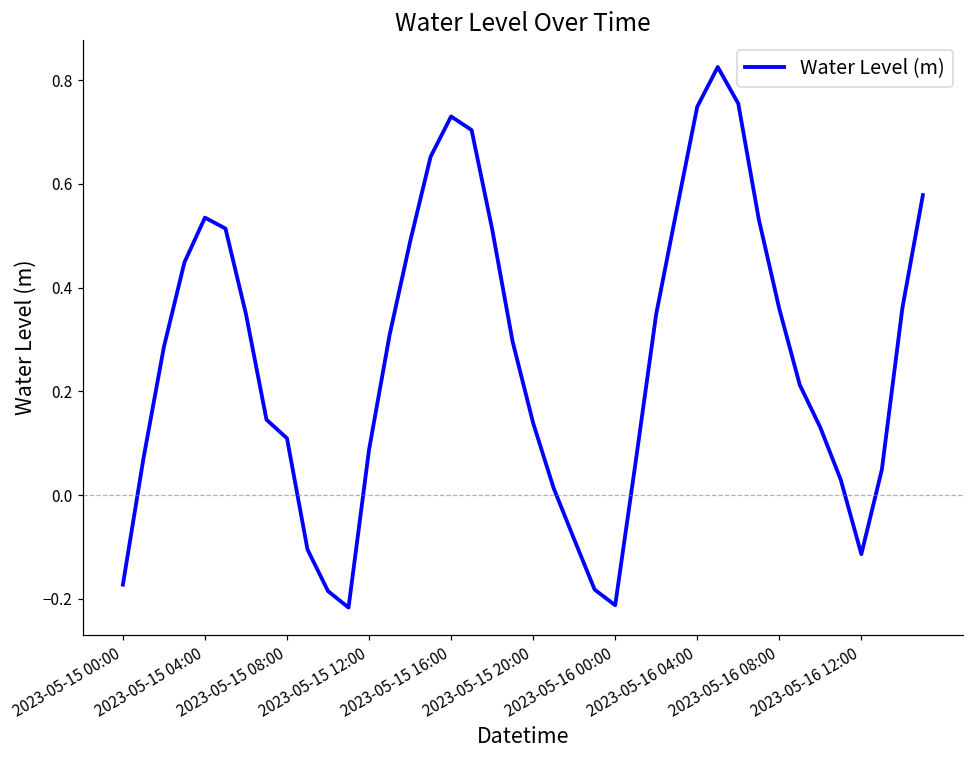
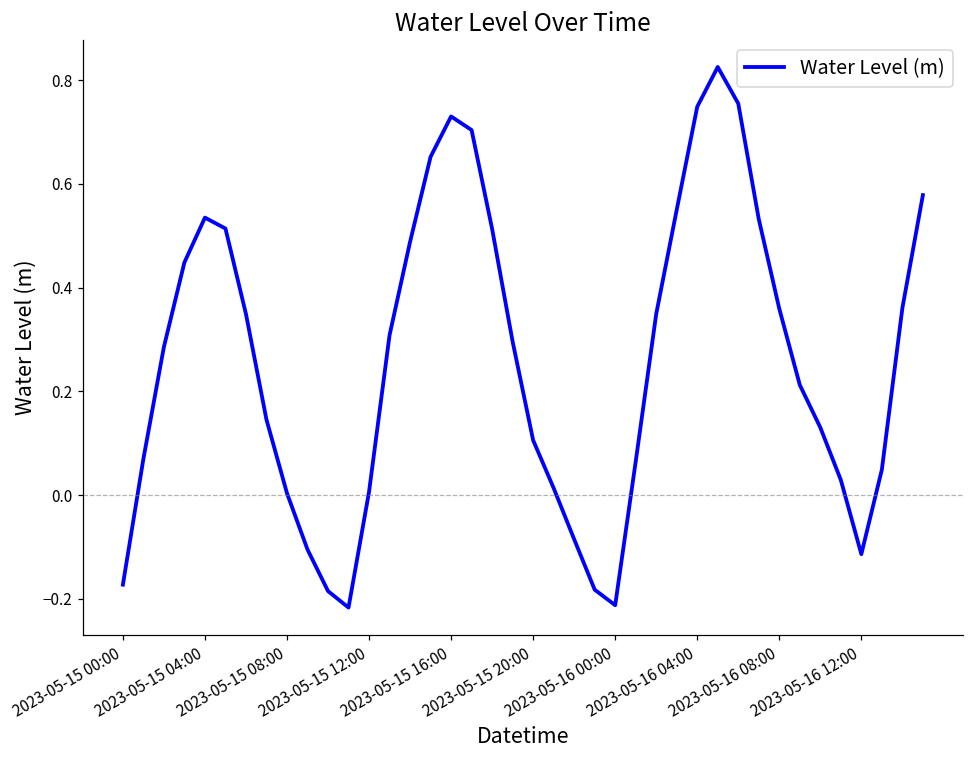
2023-05-15 08:00: 0.11 -> 0.00
2023-05-15 12:00: 0.09 -> 0.01
2023-05-15 20:00: 0.14 -> 0.11
